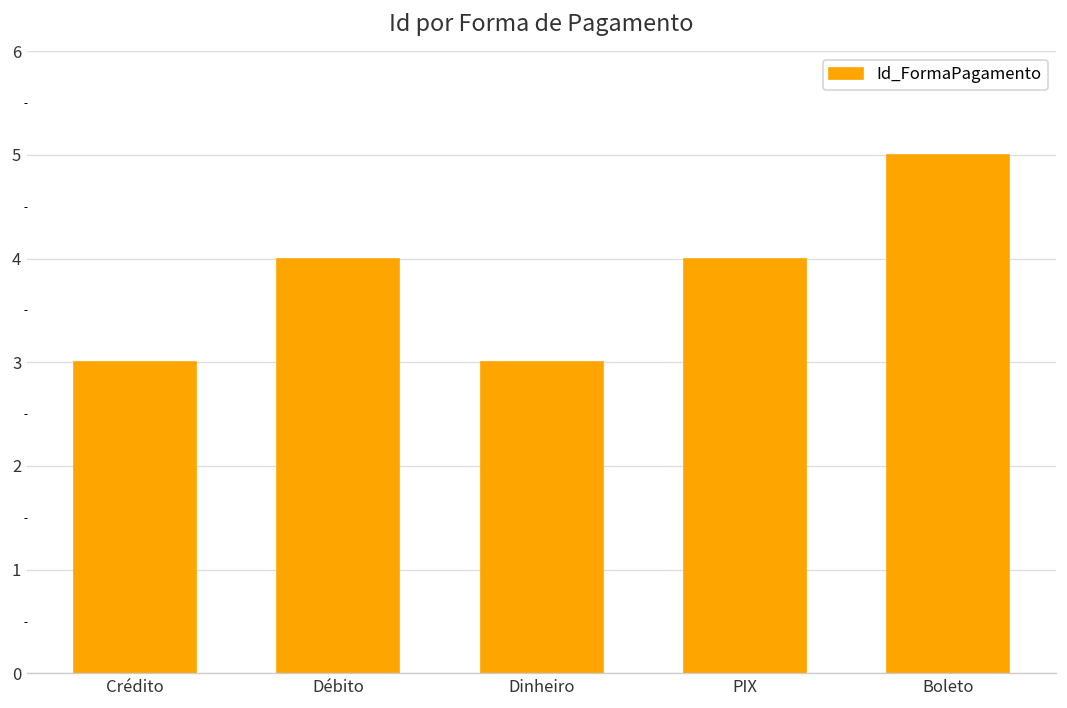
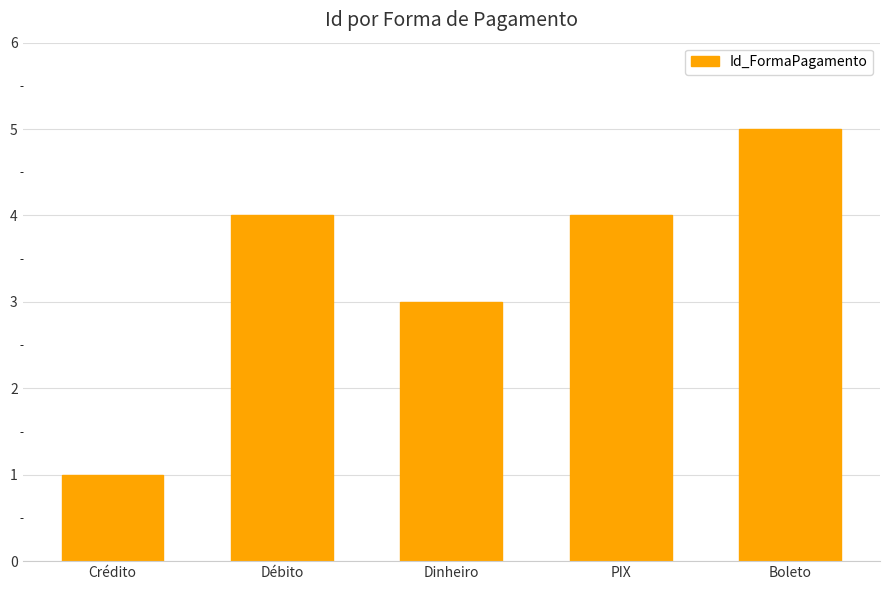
Crédito: 3 -> 1
